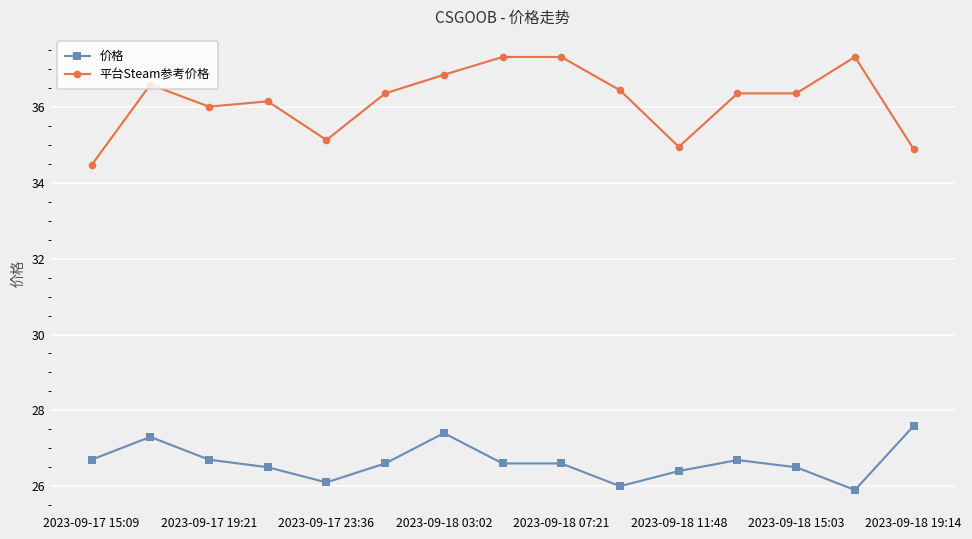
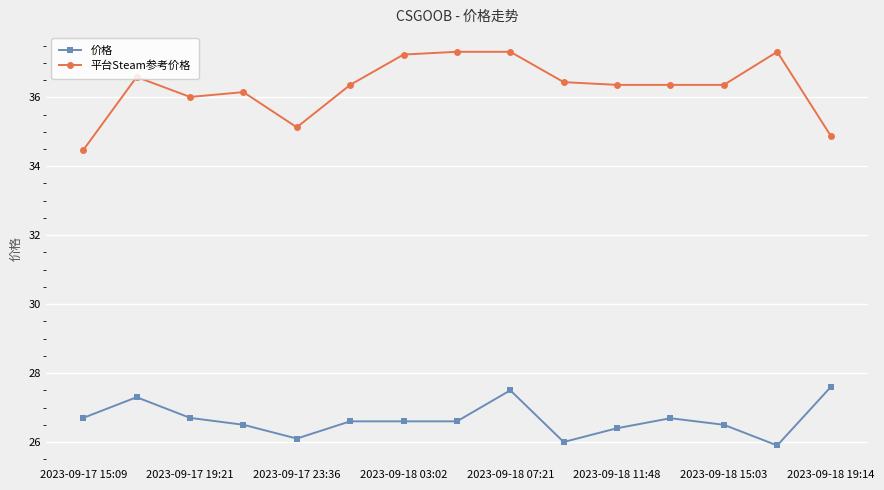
价格, 2023-09-18 03:02: 27.4 -> 26.6
平台Steam参考价格, 2023-09-18 03:02: 36.9 -> 37.2
价格, 2023-09-18 07:21: 26.6 -> 27.5
平台Steam参考价格, 2023-09-18 11:48: 35.0 -> 36.4
